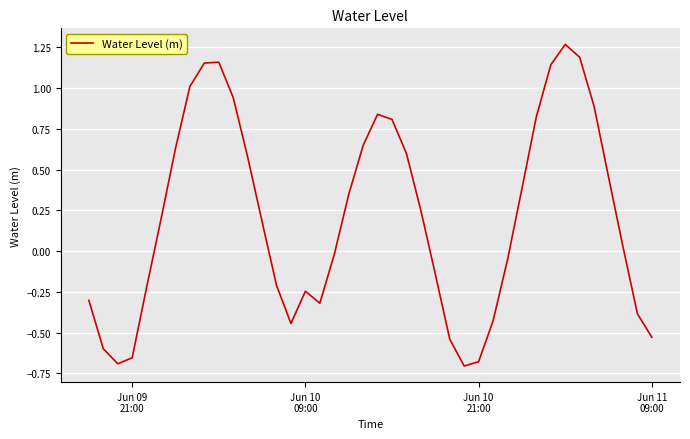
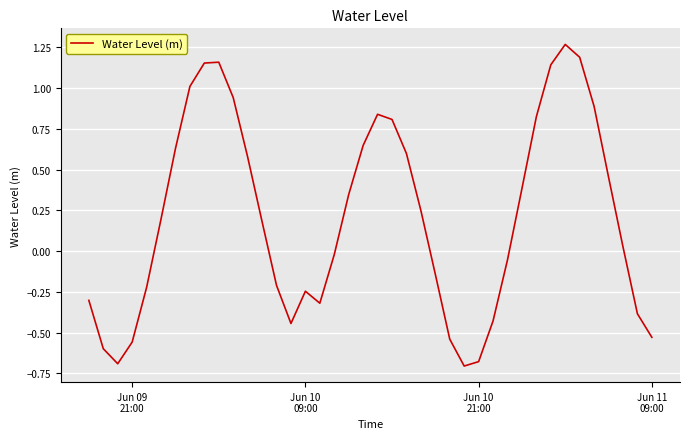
Jun 09 21:00: -0.65 -> -0.56
